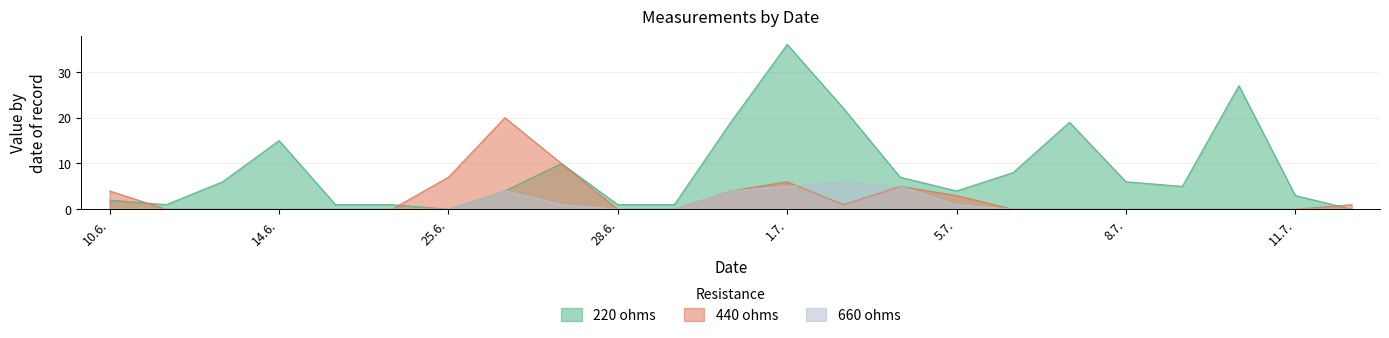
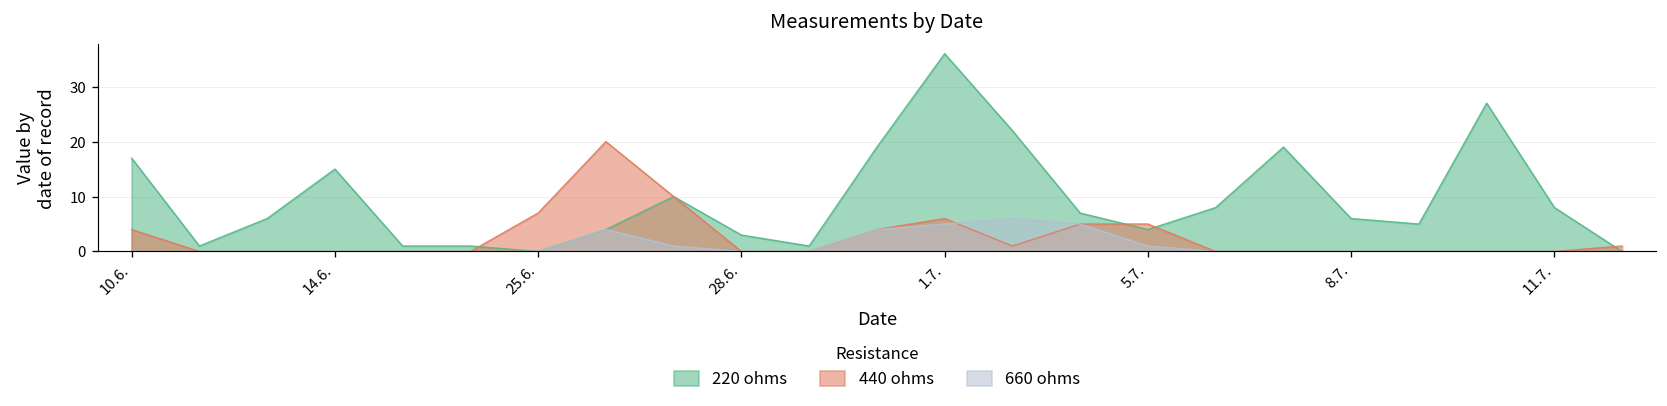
220 ohms, 10.6.: 2 -> 17
220 ohms, 28.6.: 1 -> 3
440 ohms, 5.7.: 3 -> 5
220 ohms, 11.7.: 3 -> 8
